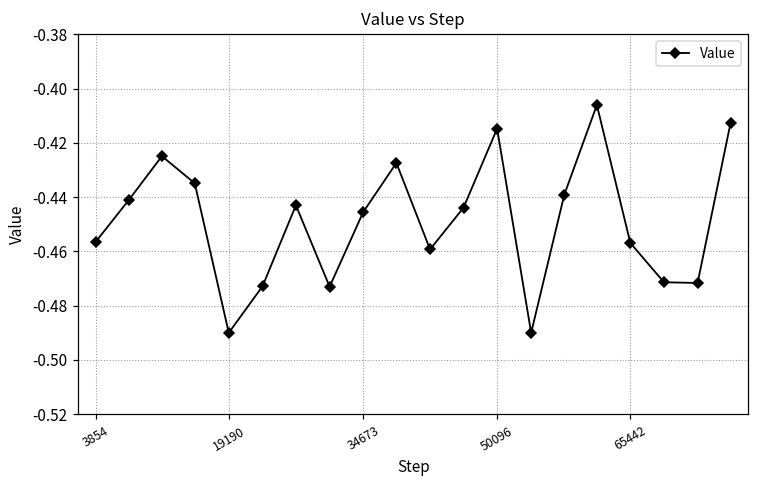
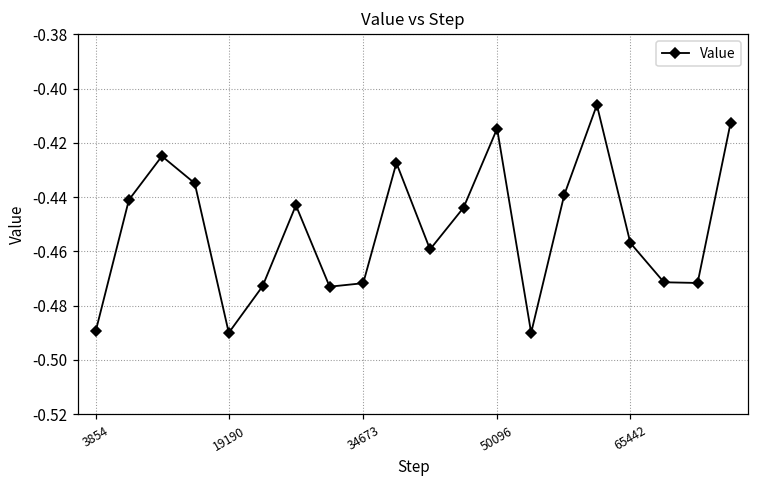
3854: -0.456 -> -0.490
34673: -0.445 -> -0.472
